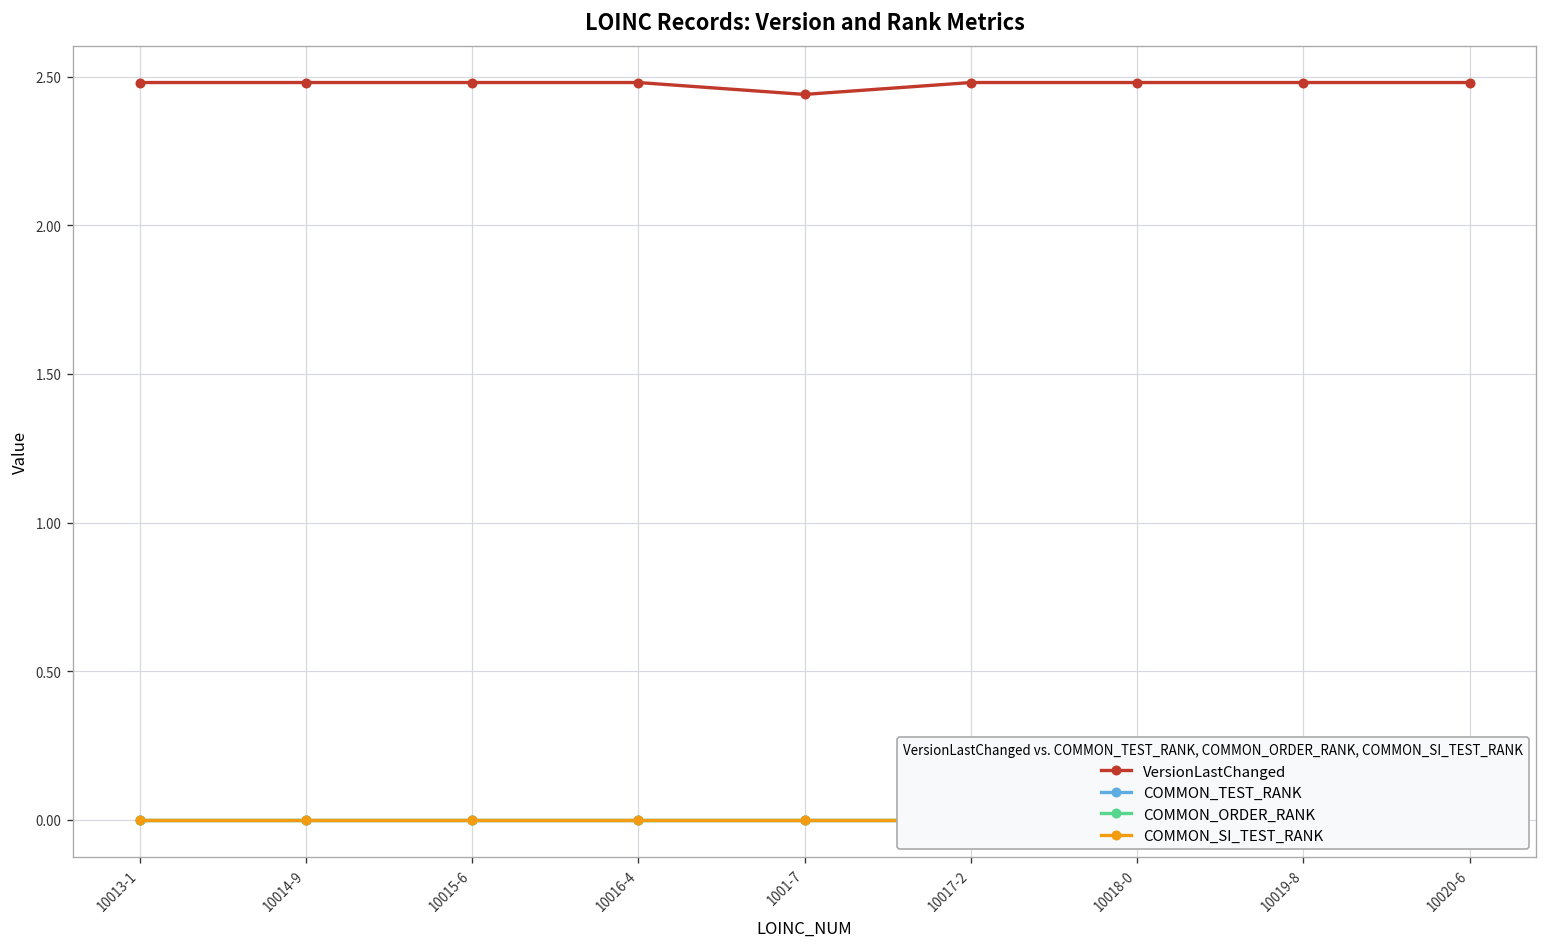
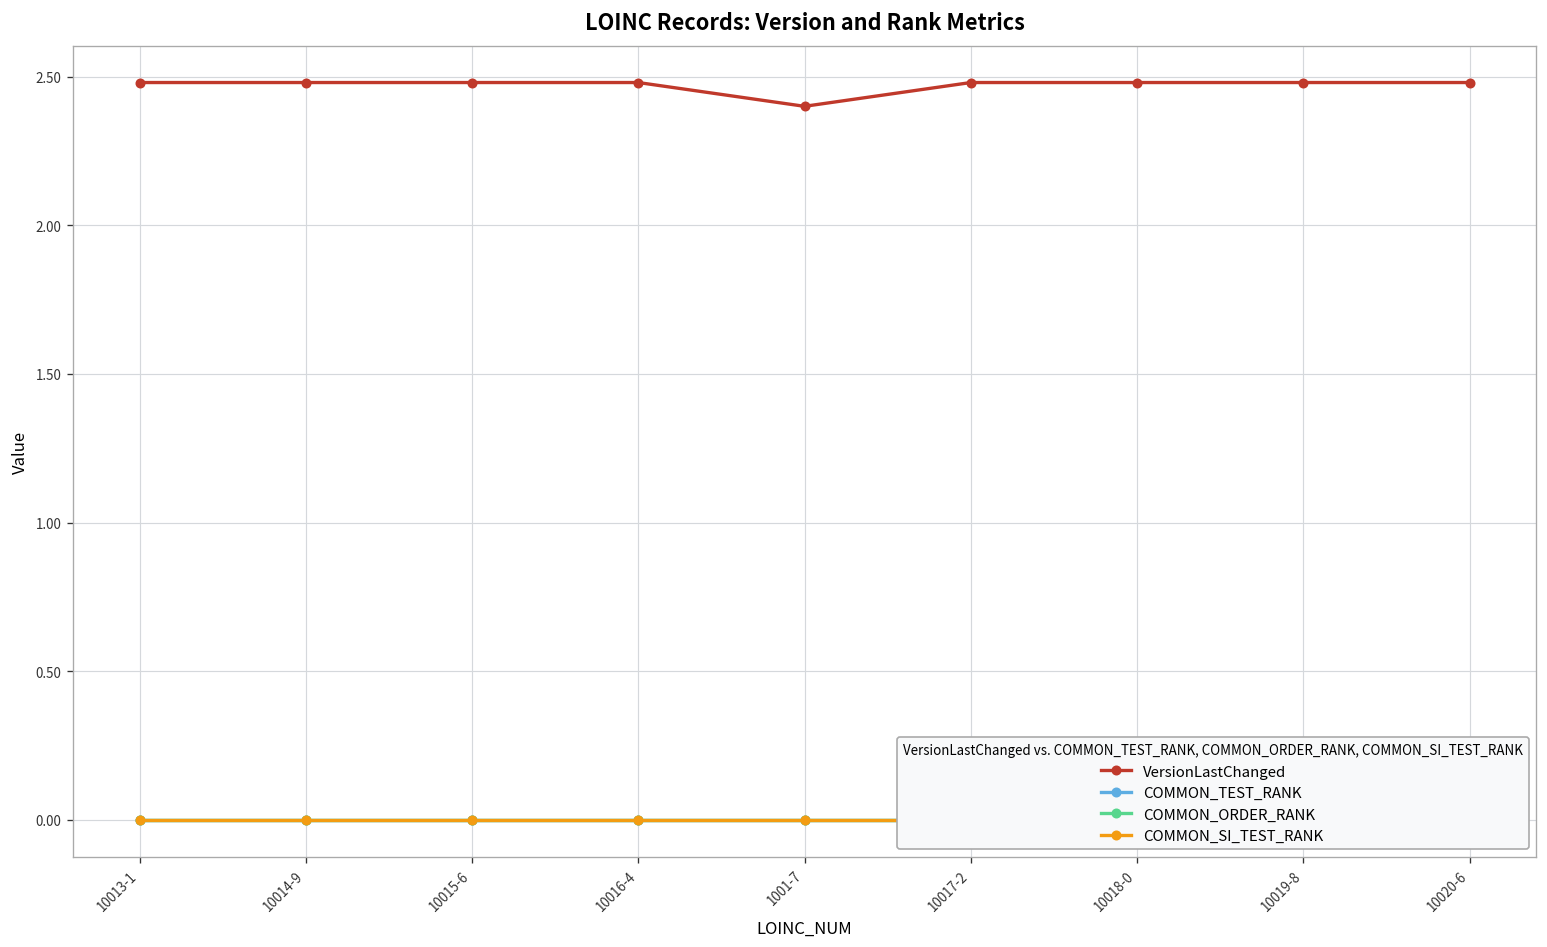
VersionLastChanged, 1001-7: 2.44 -> 2.40
